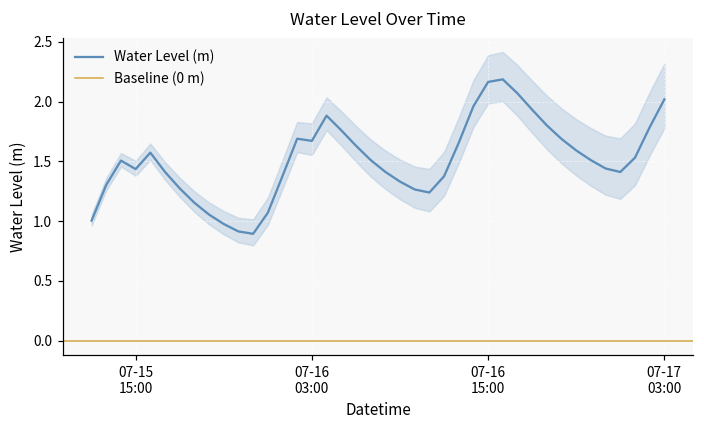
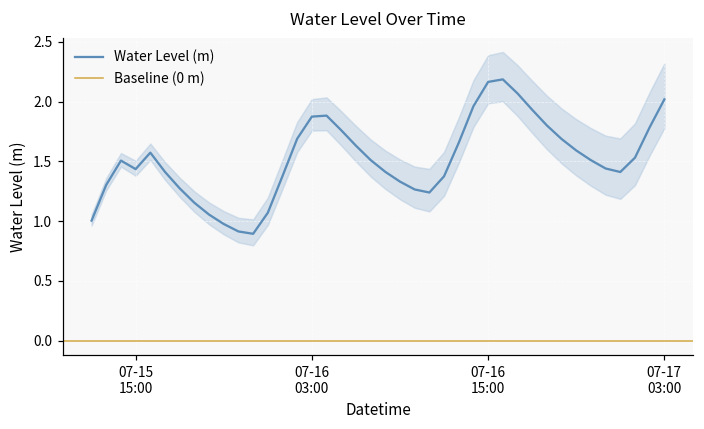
Water Level (m), 07-16 03:00: 1.67 -> 1.87
